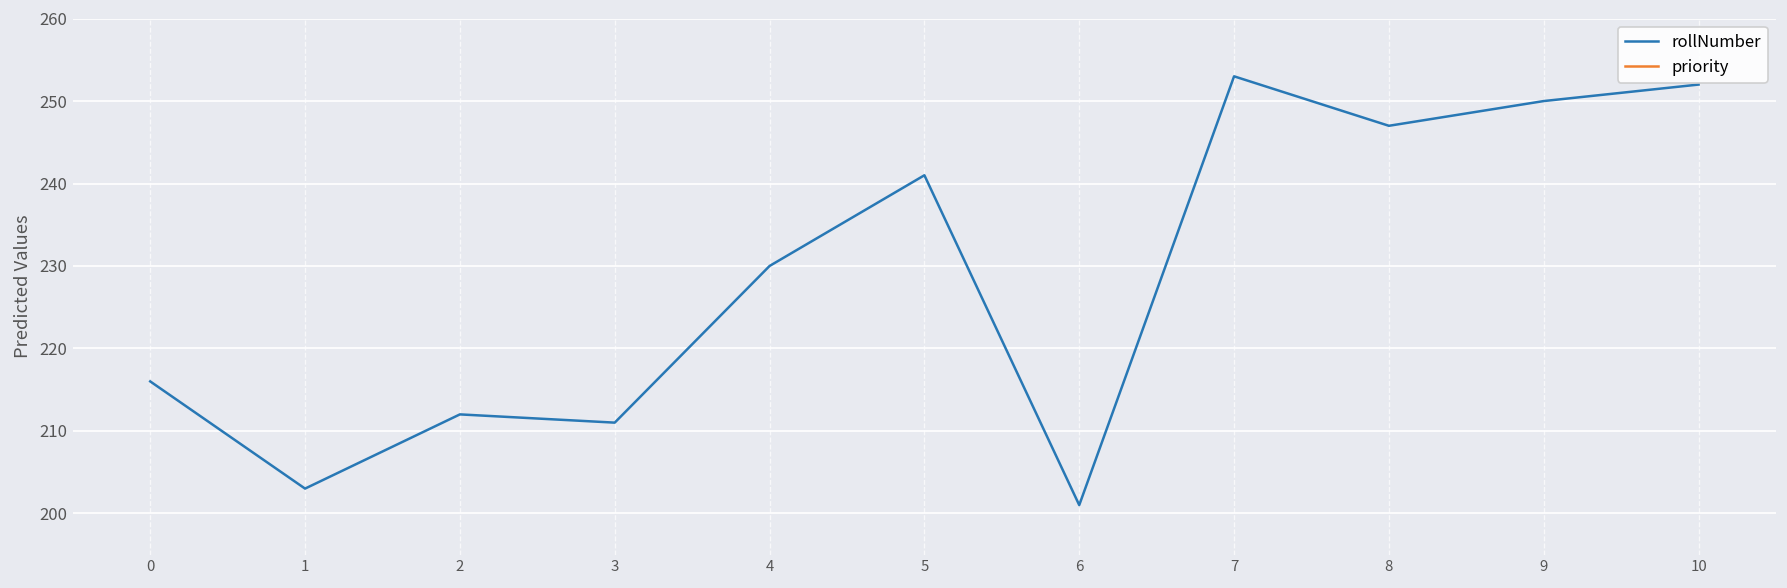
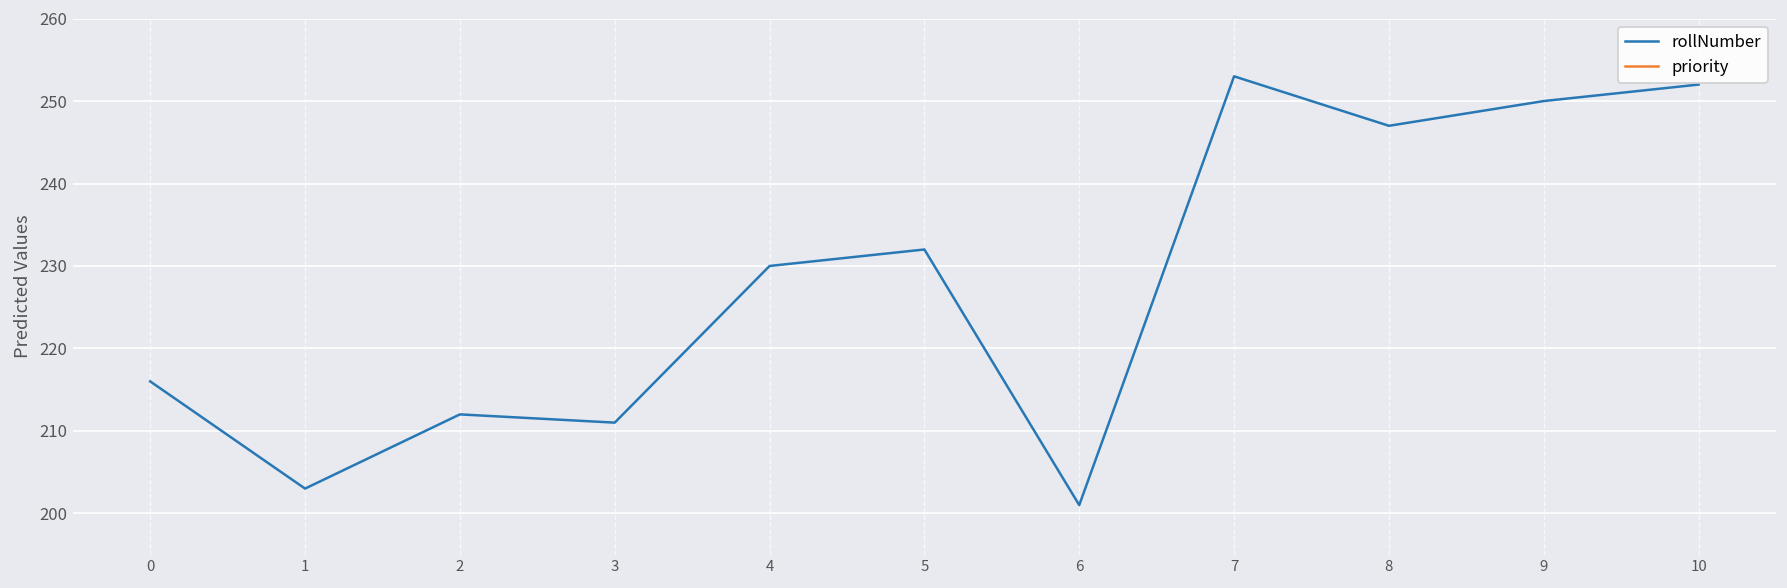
rollNumber, 5: 241 -> 232
